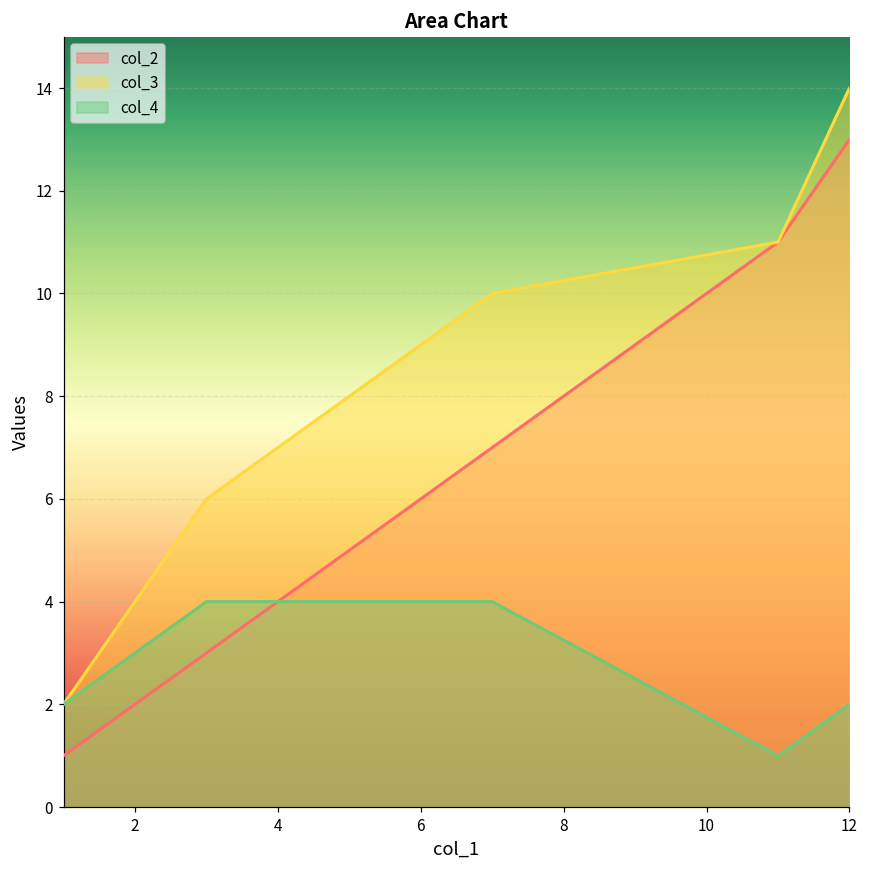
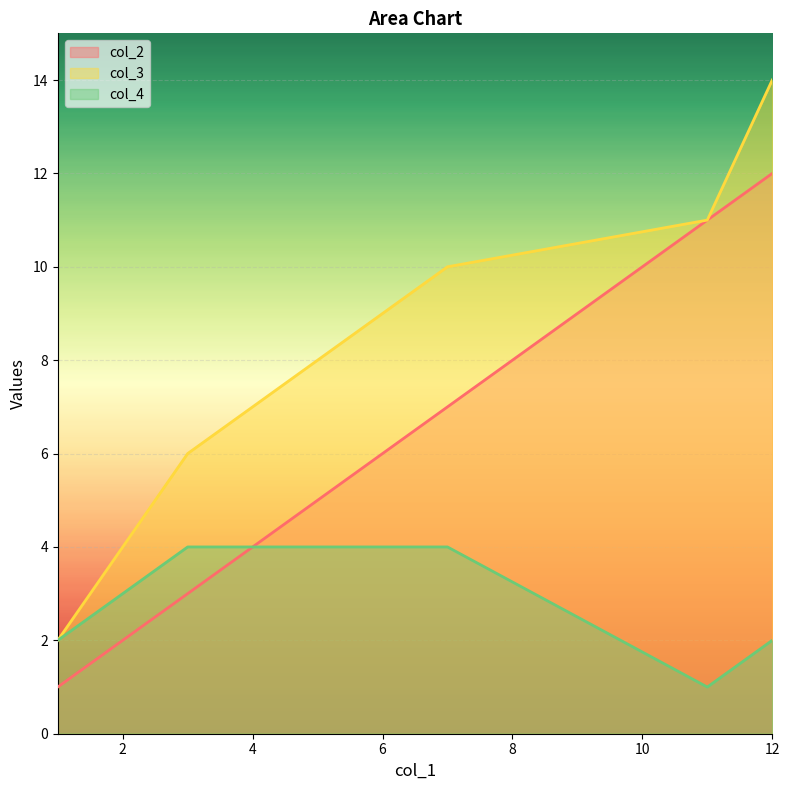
col_2, 12: 13 -> 12
